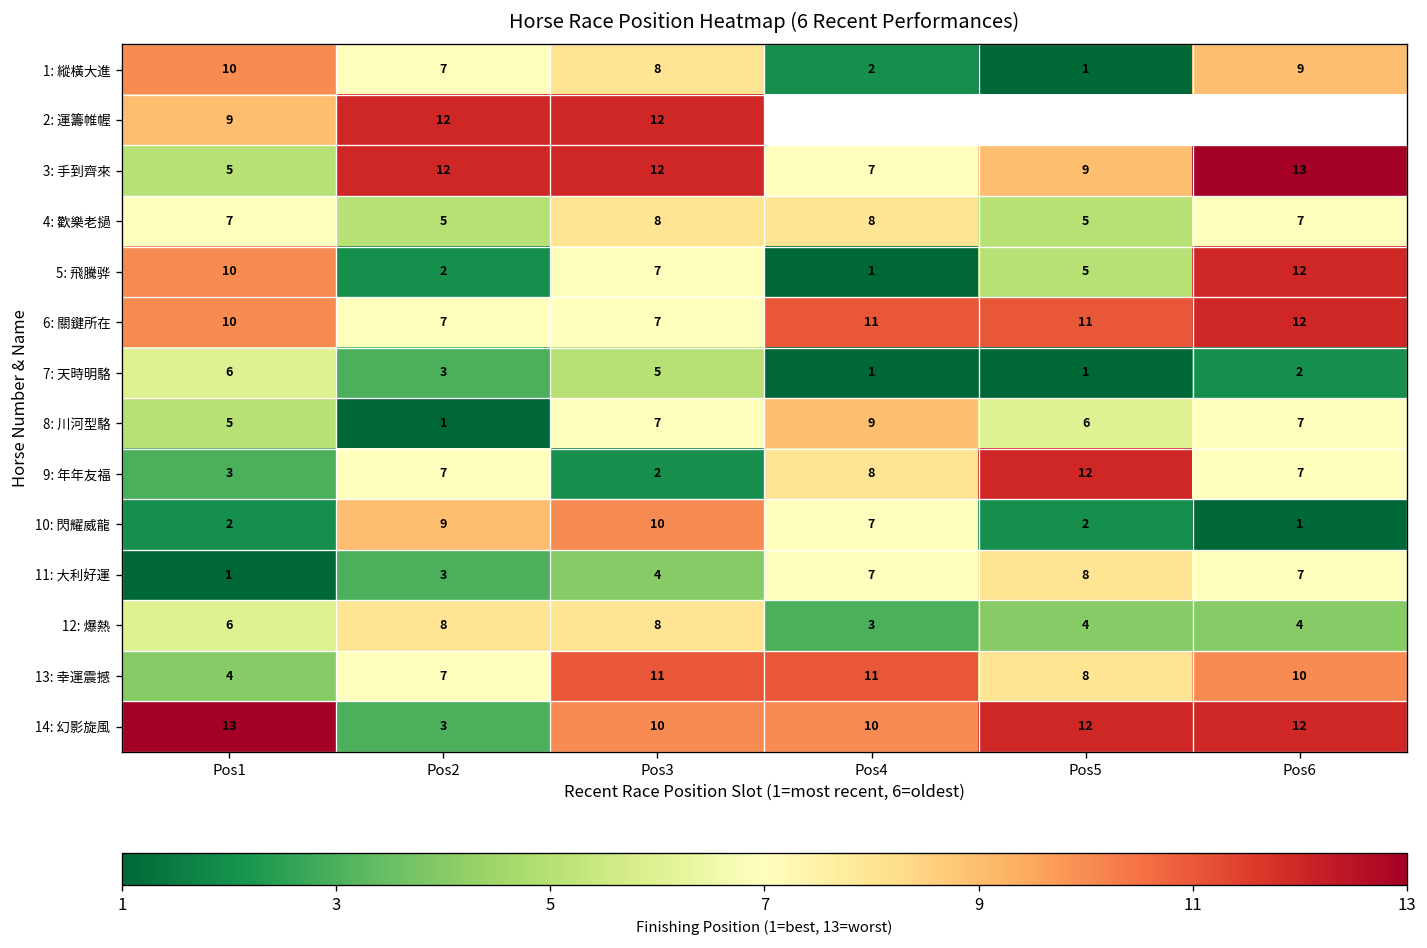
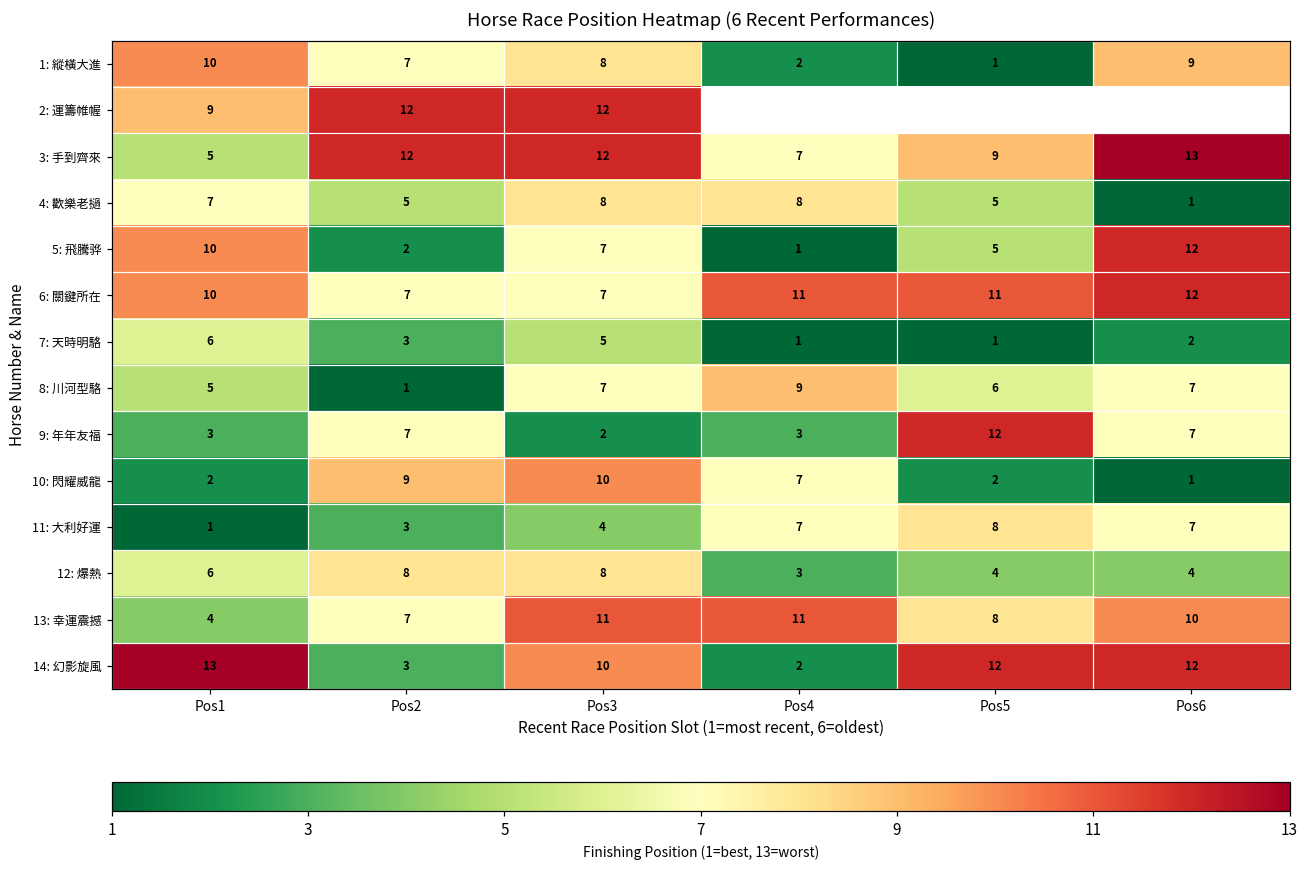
4: 歡樂老撾, Pos6: 7 -> 1
9: 年年友福, Pos4: 8 -> 3
14: 幻影旋風, Pos4: 10 -> 2
